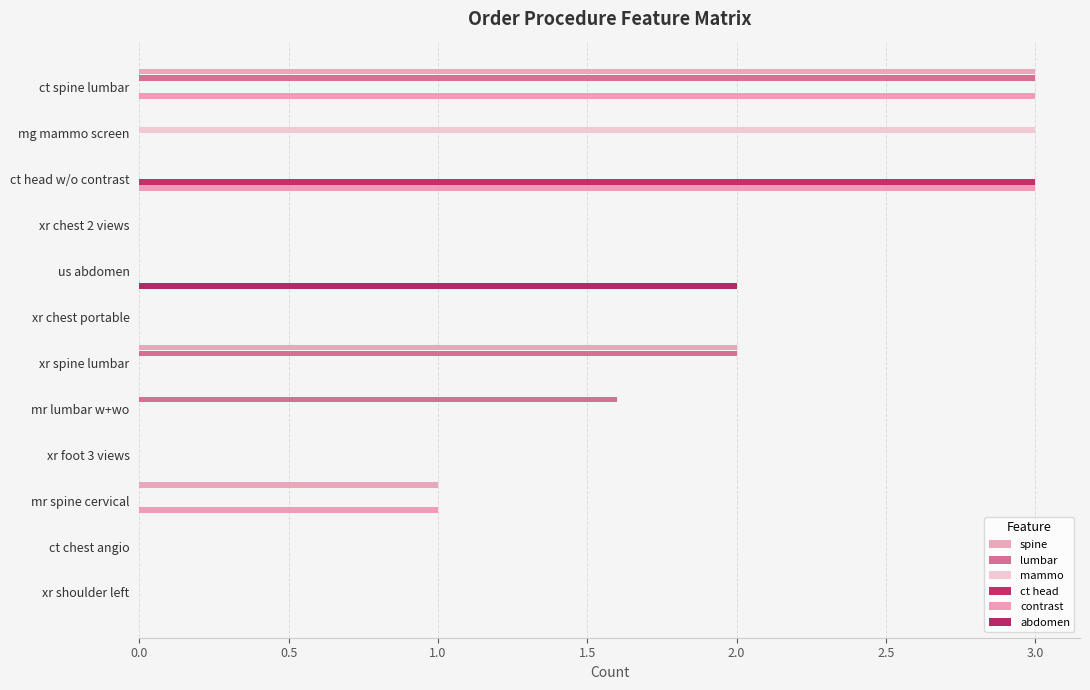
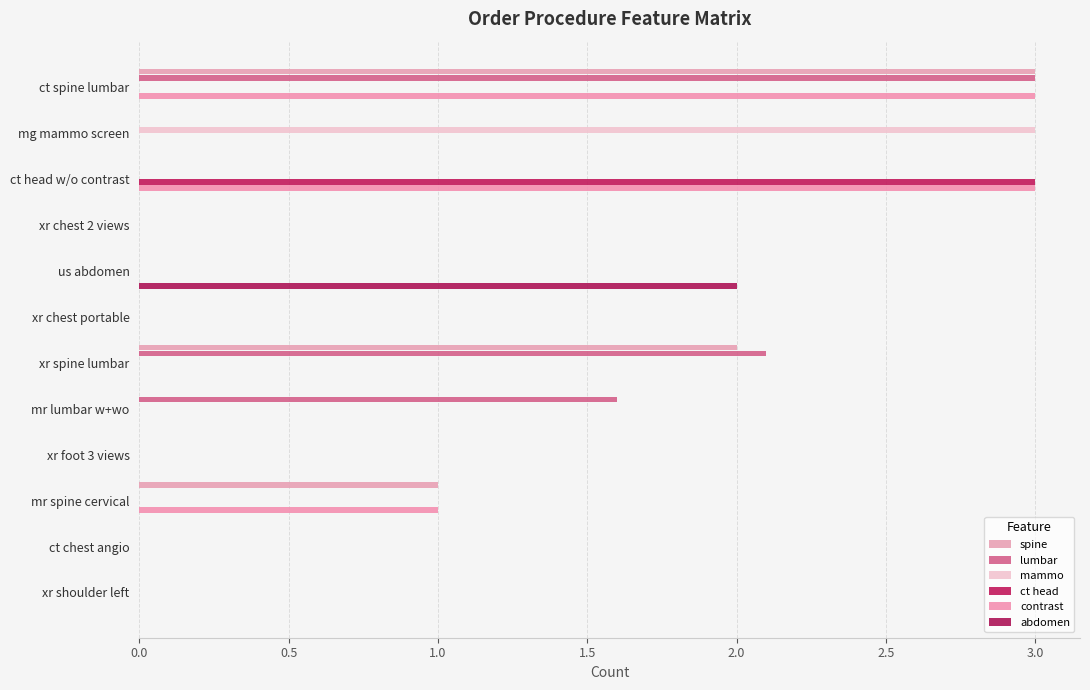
lumbar, xr spine lumbar: 2.0 -> 2.1
